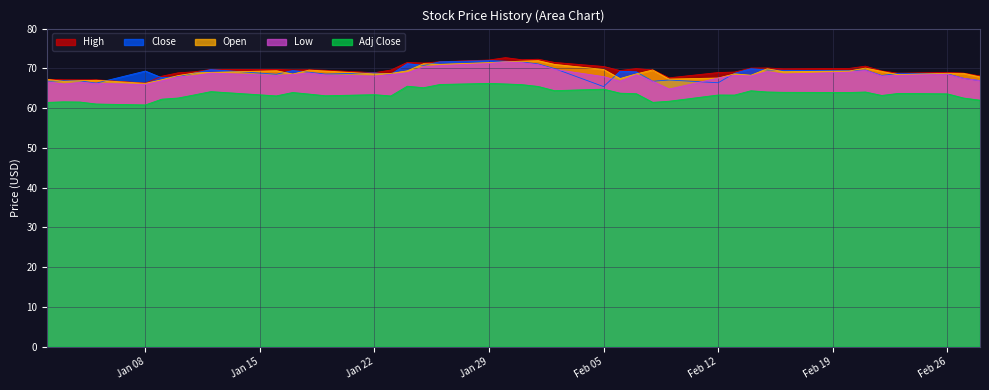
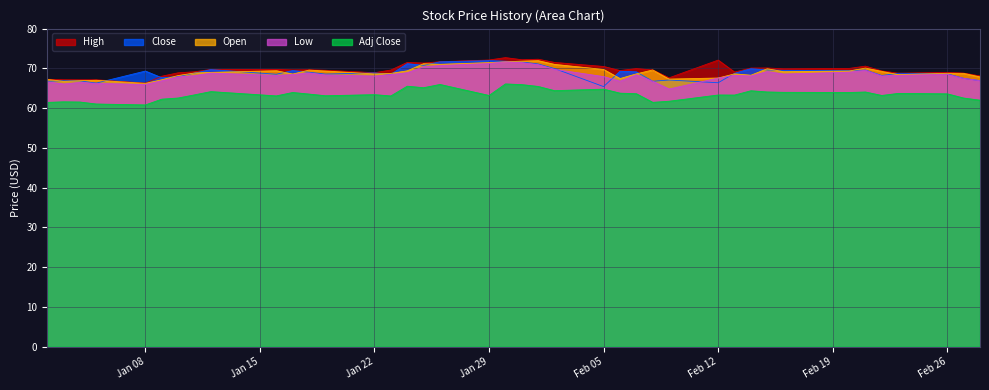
Adj Close, Jan 29: 66 -> 63
High, Feb 12: 69 -> 72
